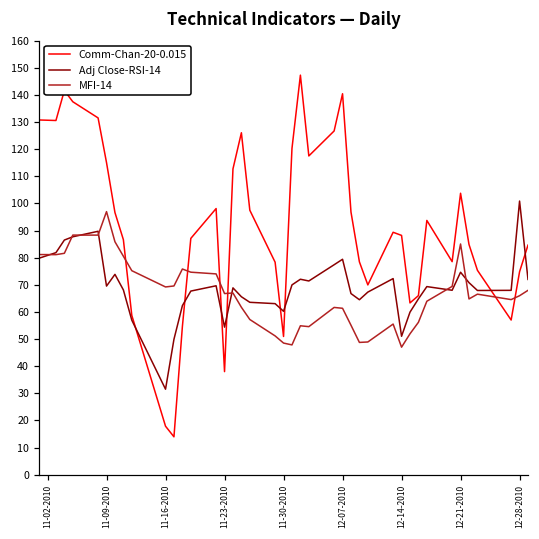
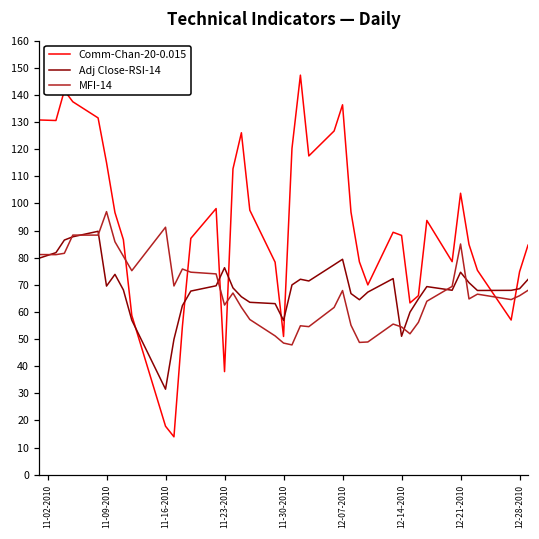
MFI-14, 11-16-2010: 69 -> 91
Adj Close-RSI-14, 11-23-2010: 54 -> 76
MFI-14, 11-23-2010: 67 -> 63
Adj Close-RSI-14, 11-30-2010: 60 -> 57
Comm-Chan-20-0.015, 12-07-2010: 140 -> 136
MFI-14, 12-07-2010: 61 -> 68
MFI-14, 12-14-2010: 47 -> 54
Adj Close-RSI-14, 12-28-2010: 101 -> 69
